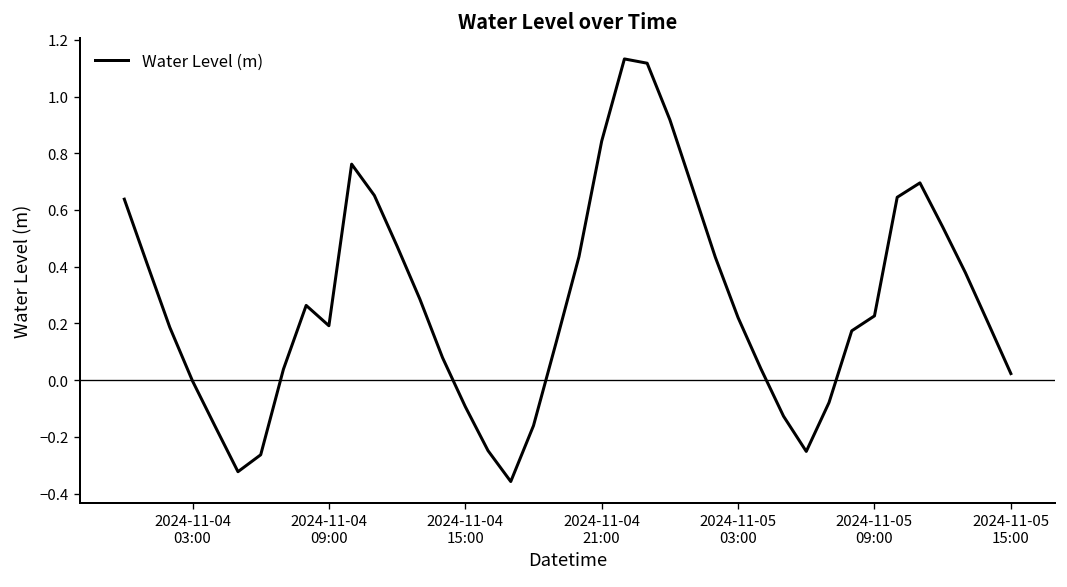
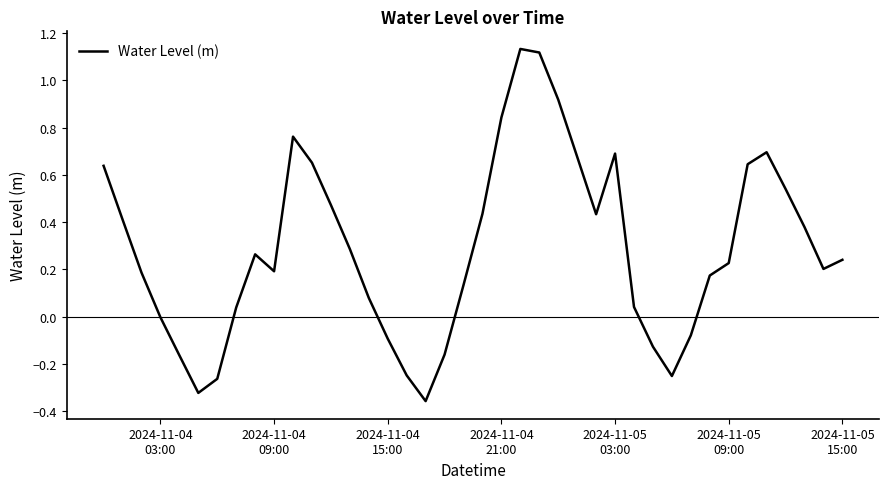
2024-11-05 03:00: 0.22 -> 0.69
2024-11-05 15:00: 0.02 -> 0.24
